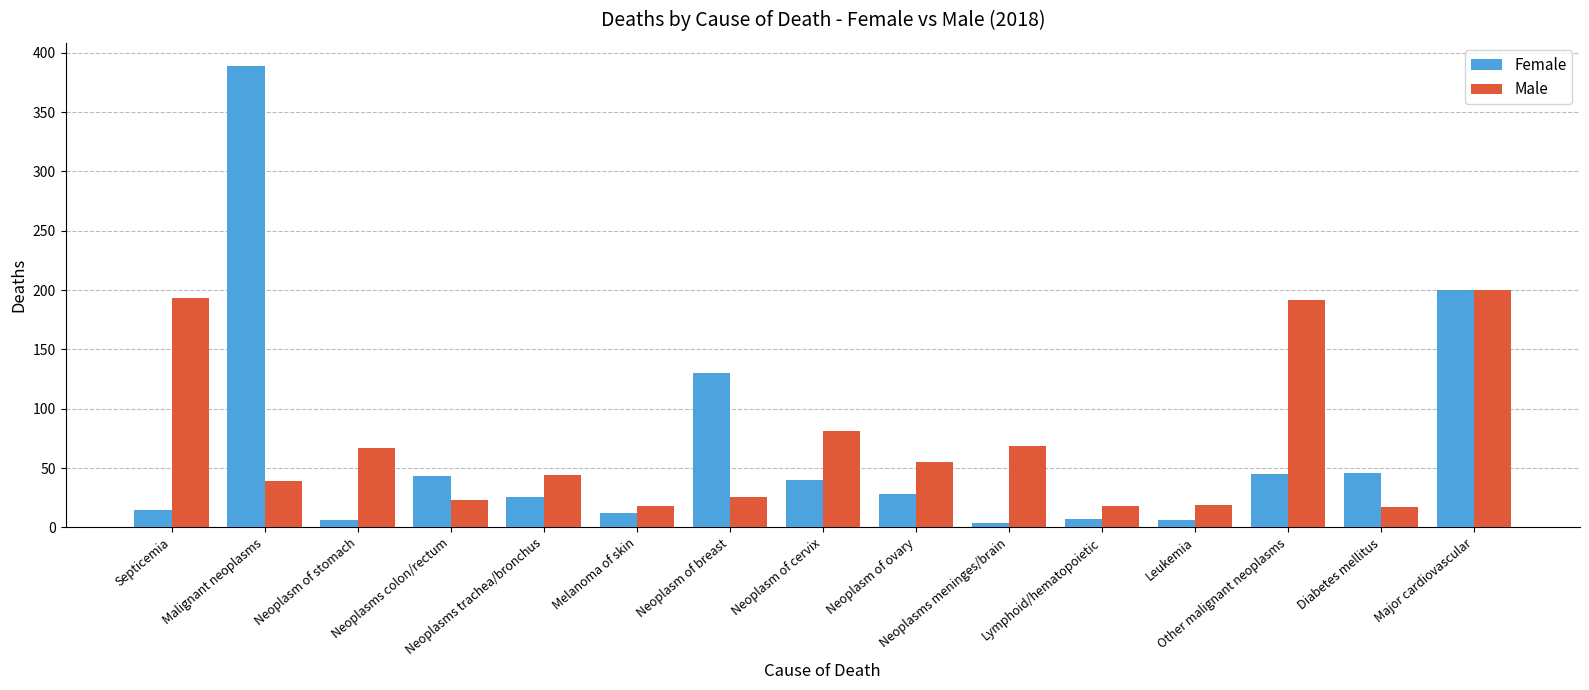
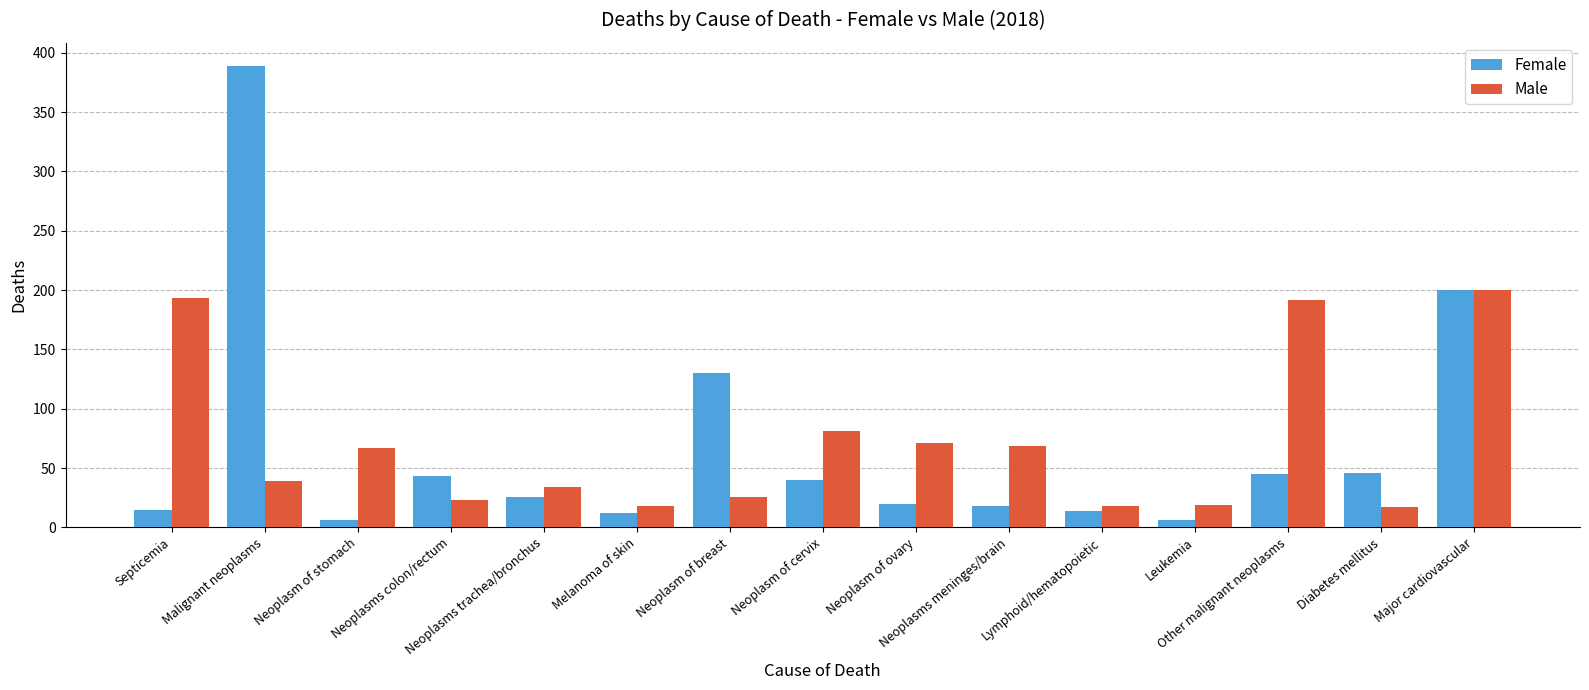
Male, Neoplasms trachea/bronchus: 44 -> 34
Female, Neoplasm of ovary: 28 -> 20
Male, Neoplasm of ovary: 55 -> 71
Female, Neoplasms meninges/brain: 4 -> 18
Female, Lymphoid/hematopoietic: 7 -> 14
